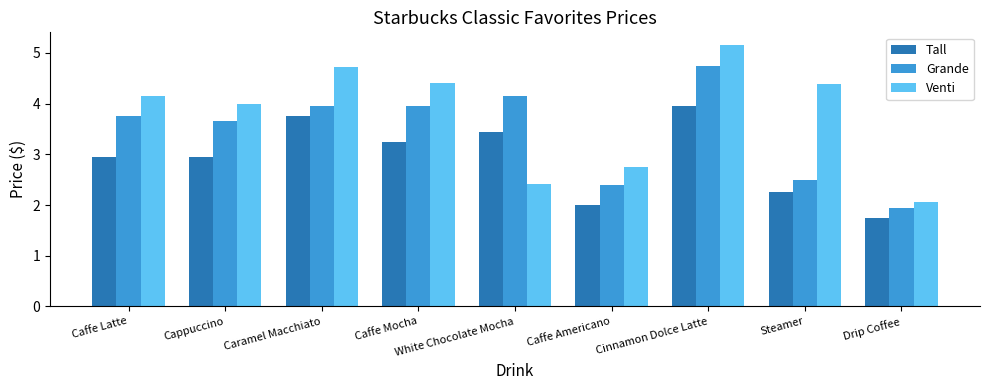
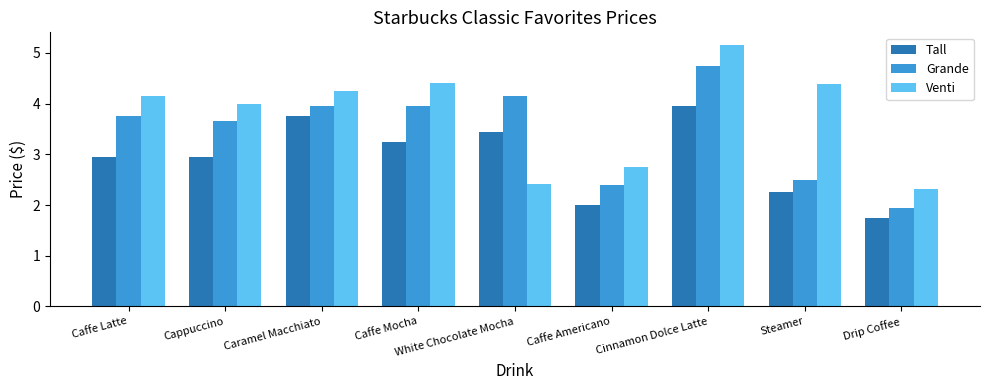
Venti, Caramel Macchiato: 4.7 -> 4.3
Venti, Drip Coffee: 2.1 -> 2.3
